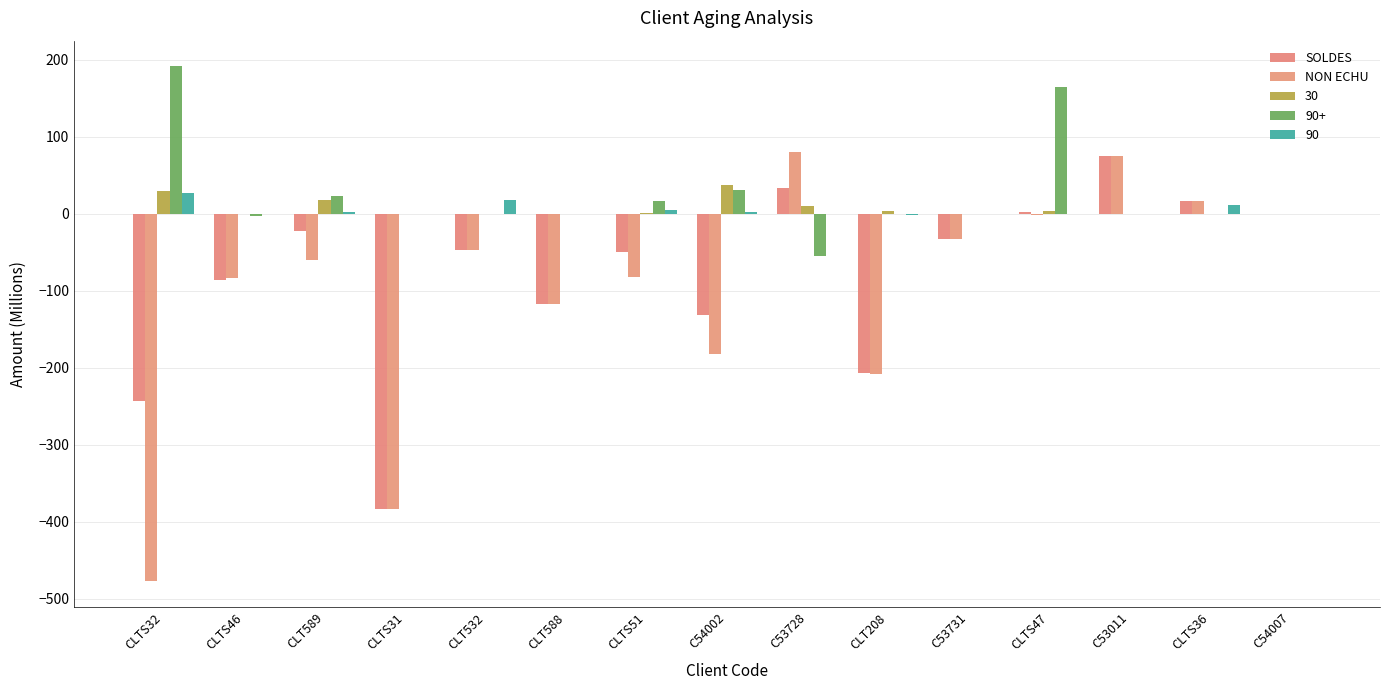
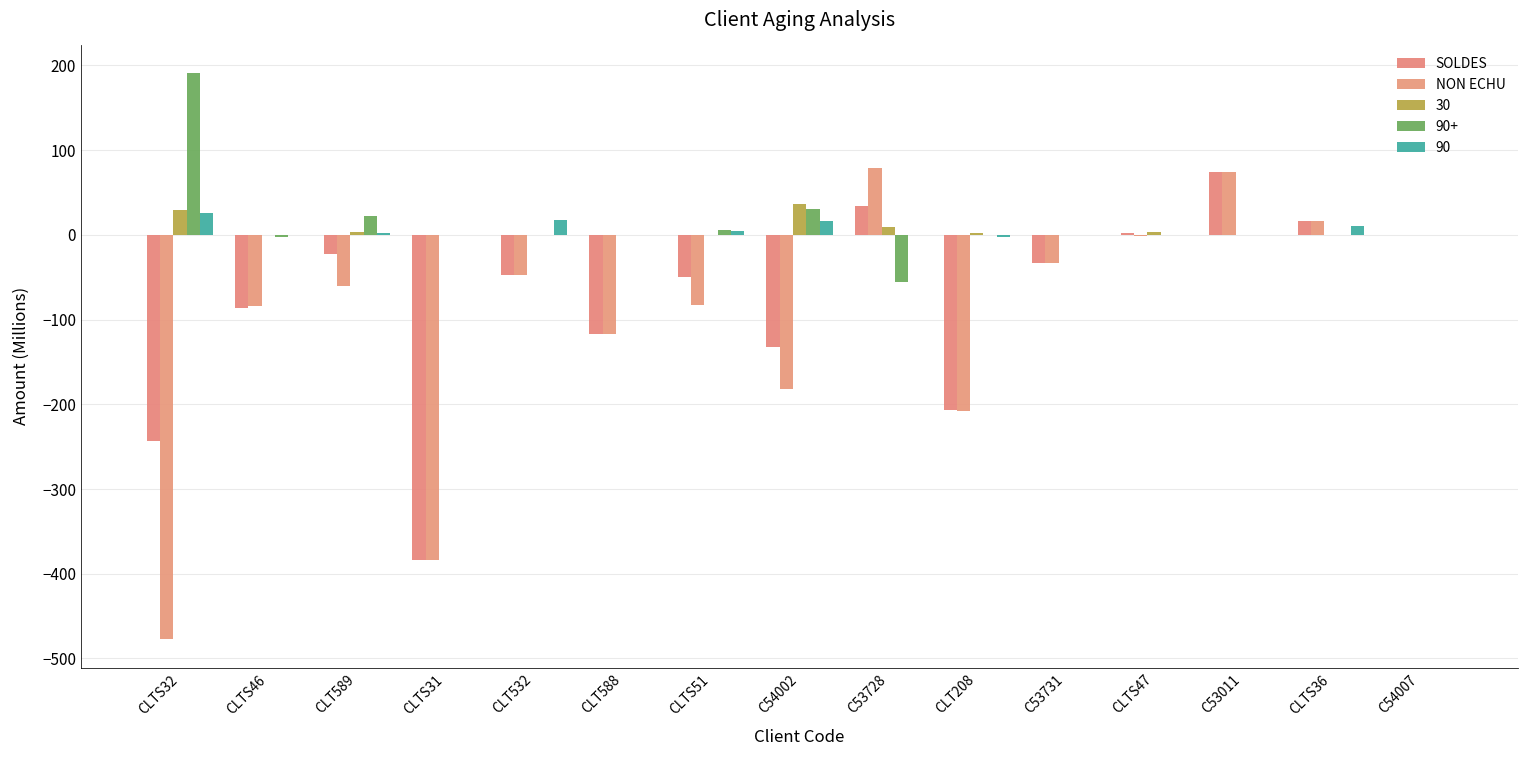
30, CLT589: 20 -> 0
90+, CLTS51: 20 -> 10
90, C54002: 0 -> 20
90+, CLTS47: 160 -> 0
